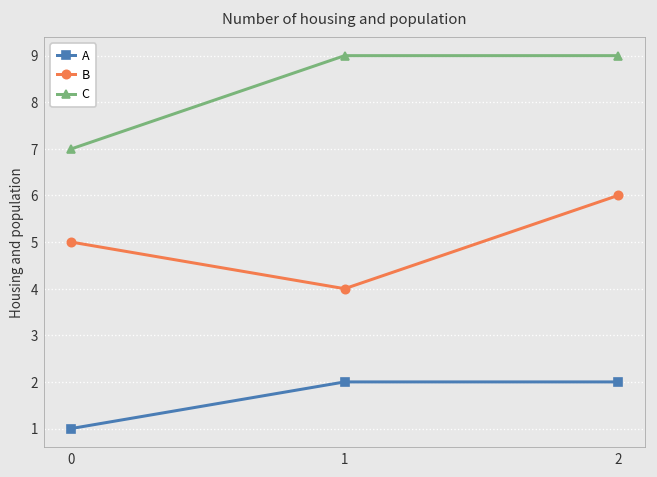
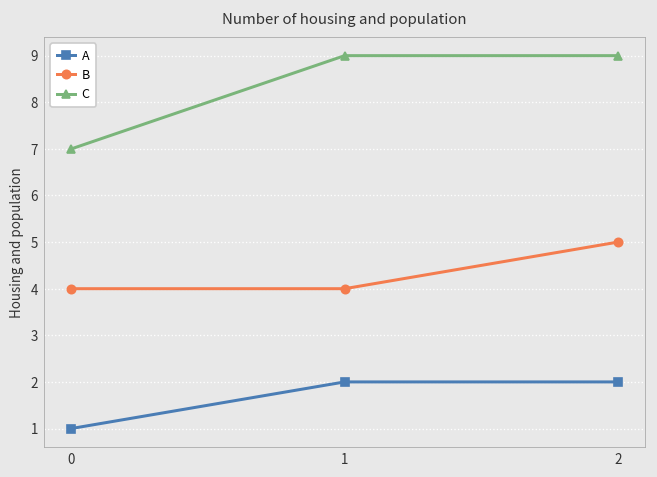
B, 0: 5 -> 4
B, 2: 6 -> 5
